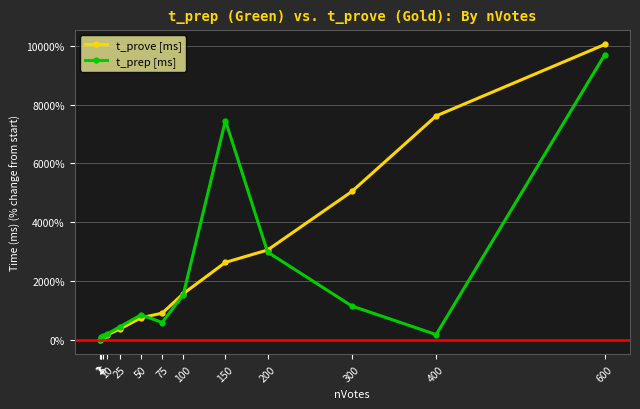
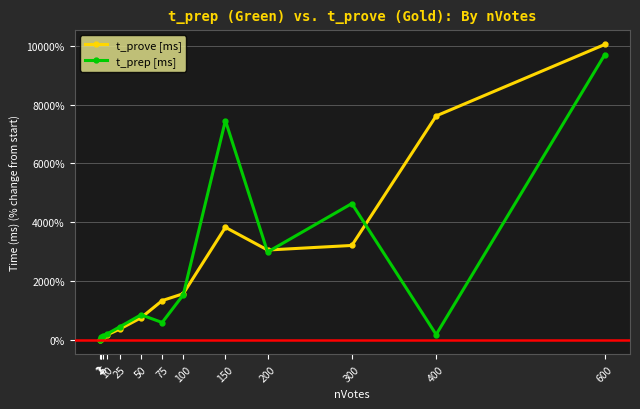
t_prove [ms], 75: 900% -> 1300%
t_prove [ms], 150: 2600% -> 3800%
t_prove [ms], 300: 5000% -> 3200%
t_prep [ms], 300: 1100% -> 4600%
